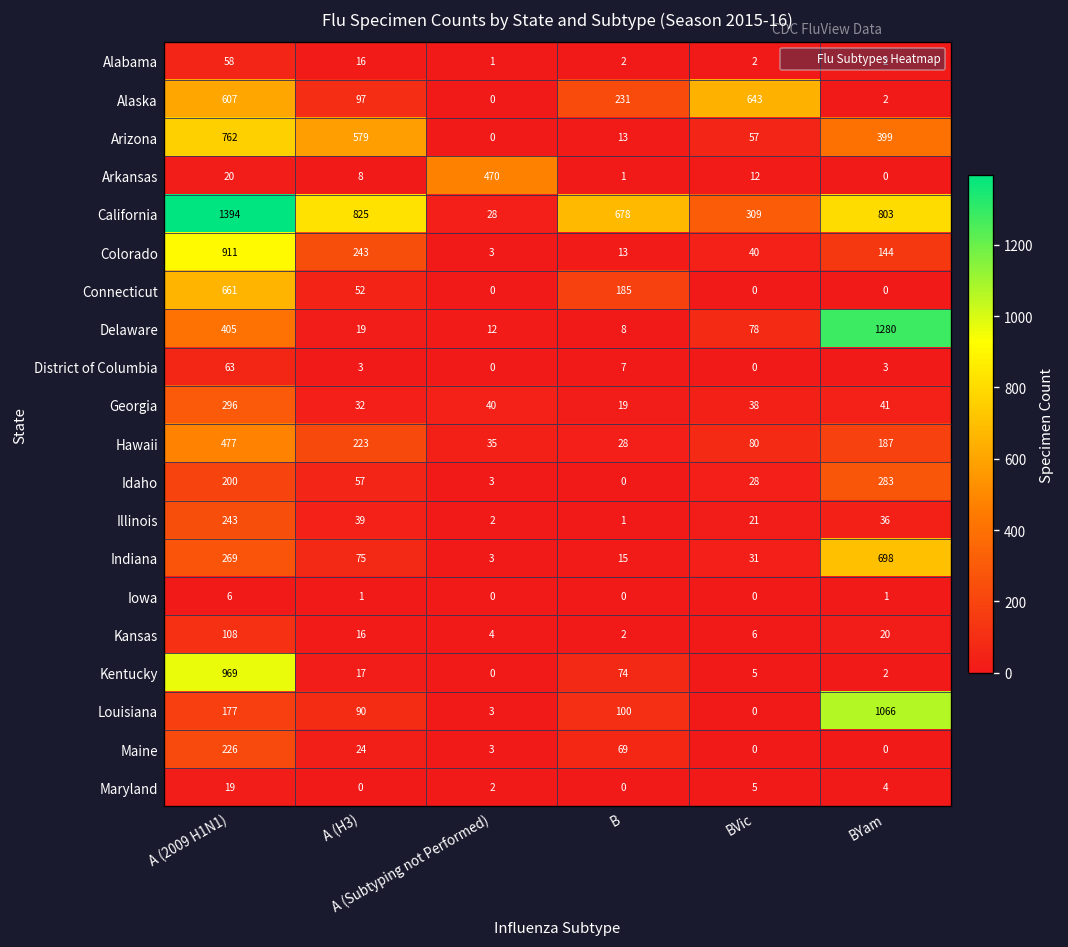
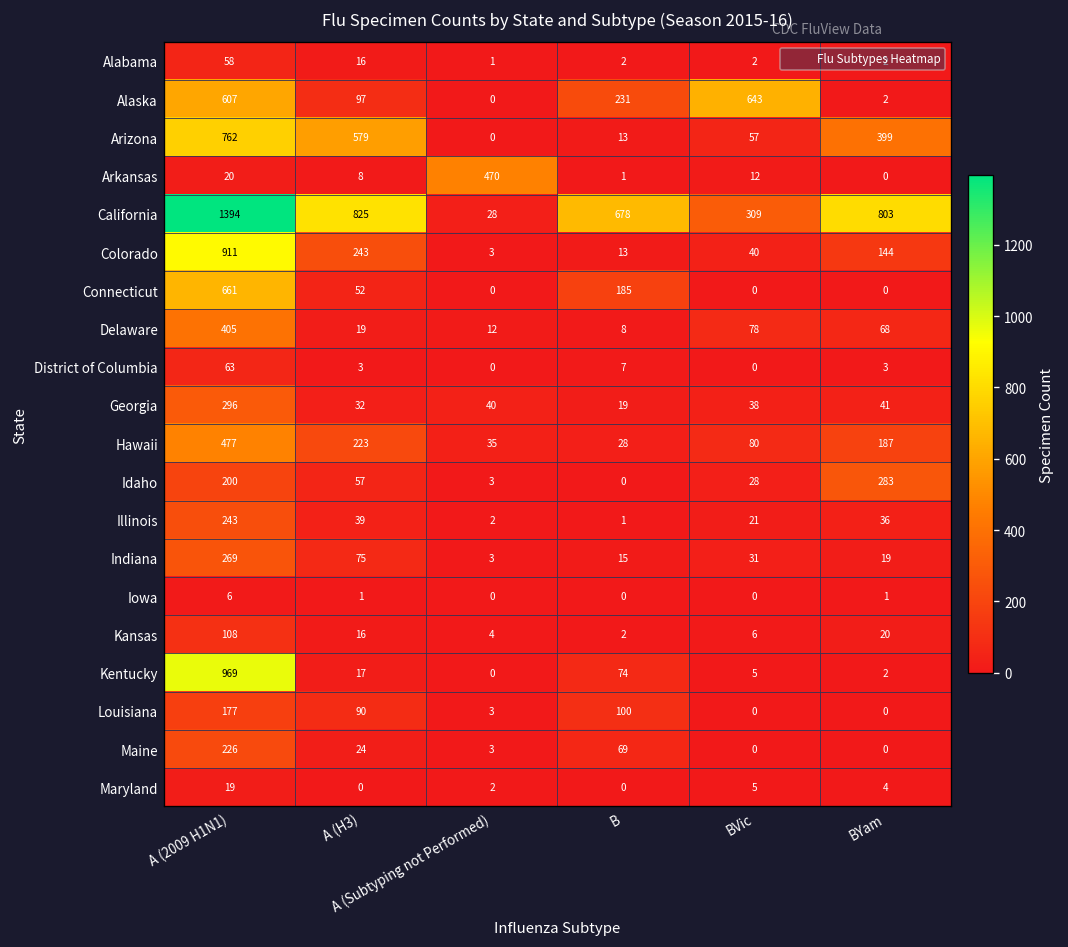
Delaware, BYam: 1280 -> 68
Indiana, BYam: 698 -> 19
Louisiana, BYam: 1066 -> 0
